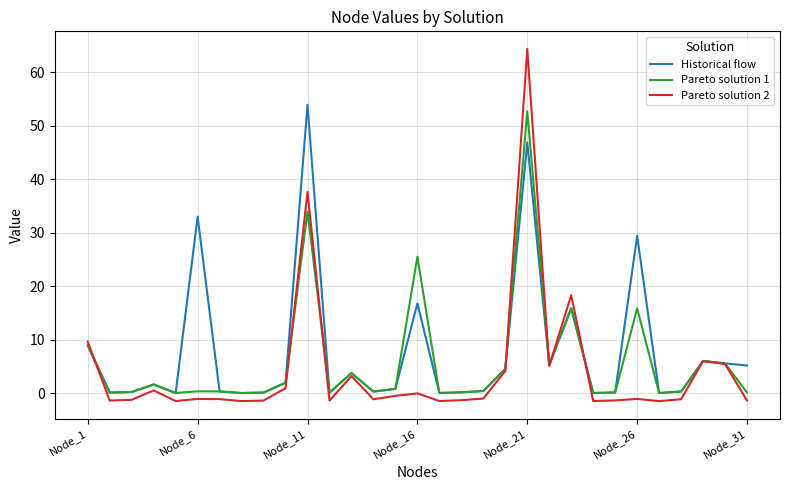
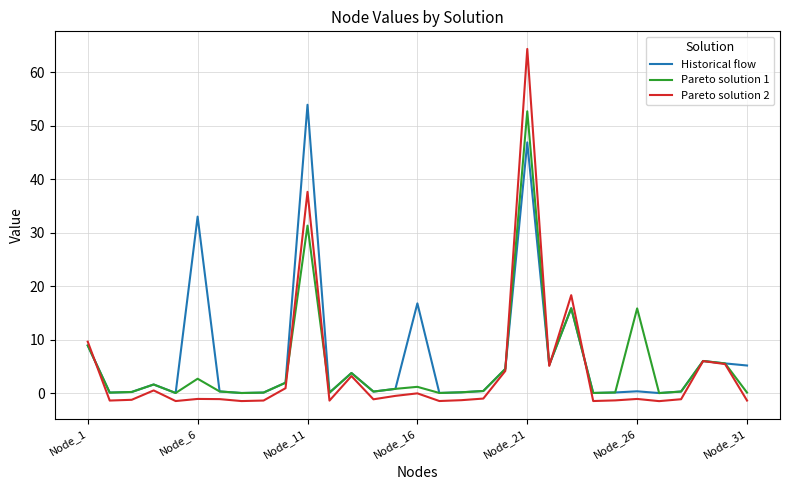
Pareto solution 1, Node_6: 0 -> 3
Pareto solution 1, Node_11: 34 -> 31
Pareto solution 1, Node_16: 26 -> 1
Historical flow, Node_26: 29 -> 0
